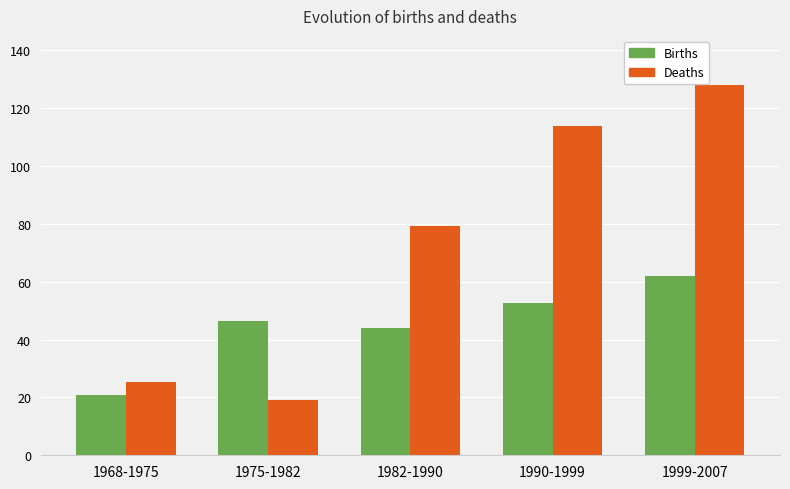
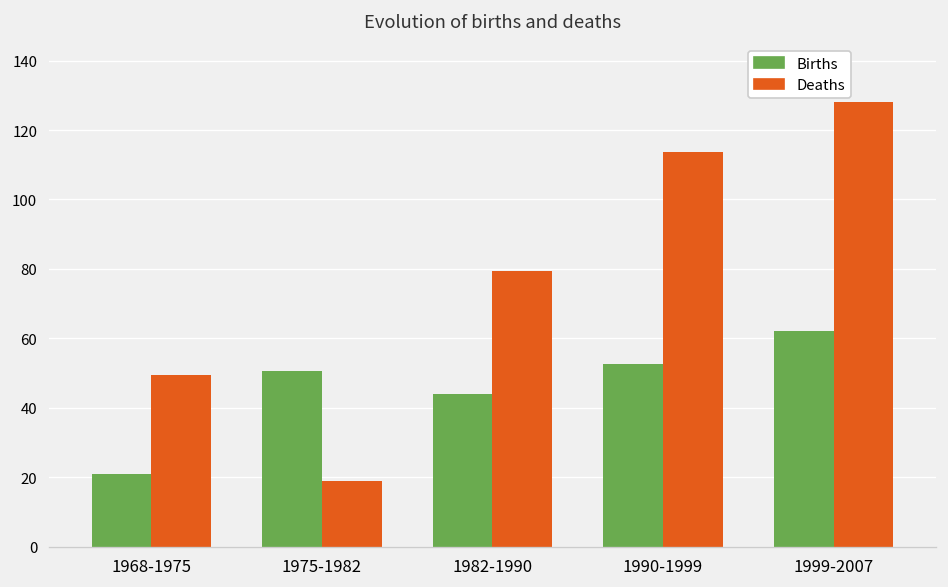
Deaths, 1968-1975: 26 -> 49
Births, 1975-1982: 47 -> 51
